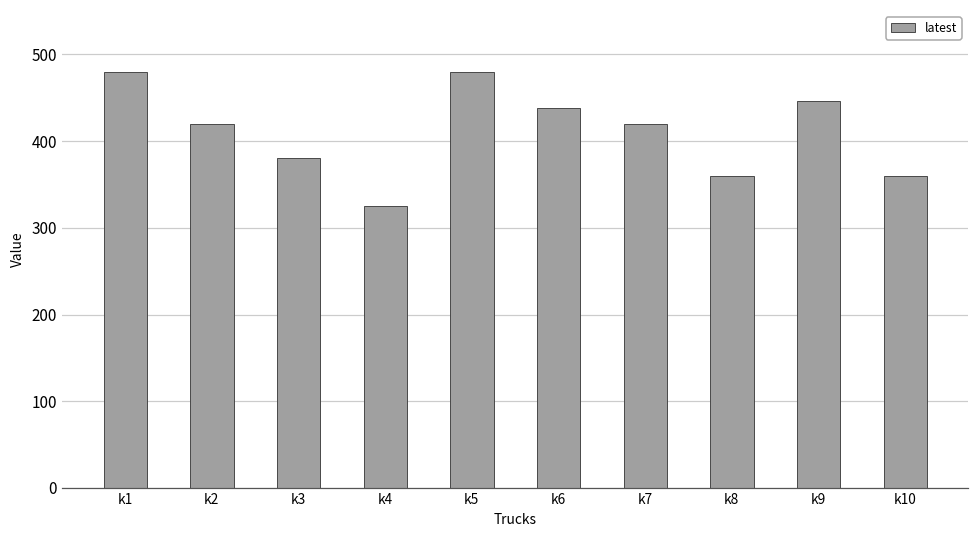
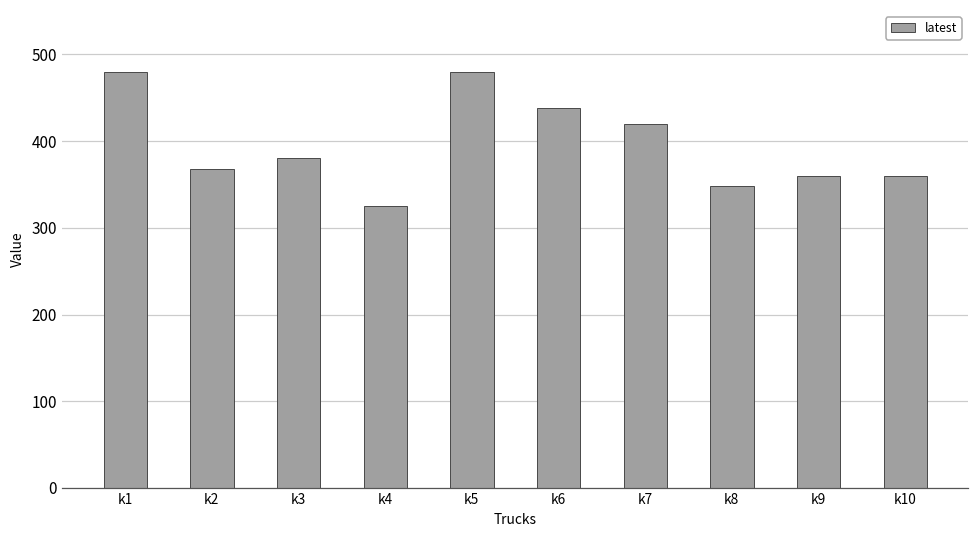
k2: 420 -> 370
k8: 360 -> 350
k9: 450 -> 360
